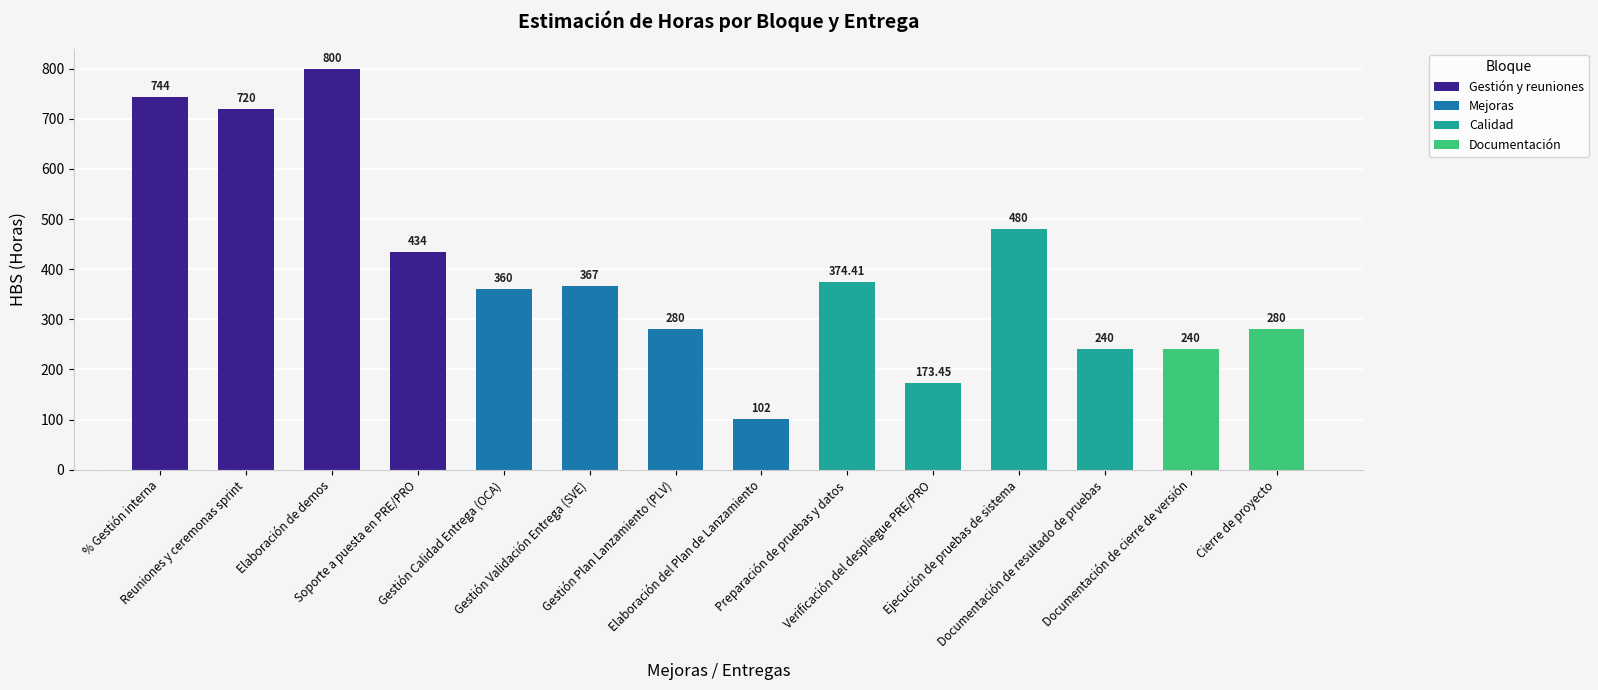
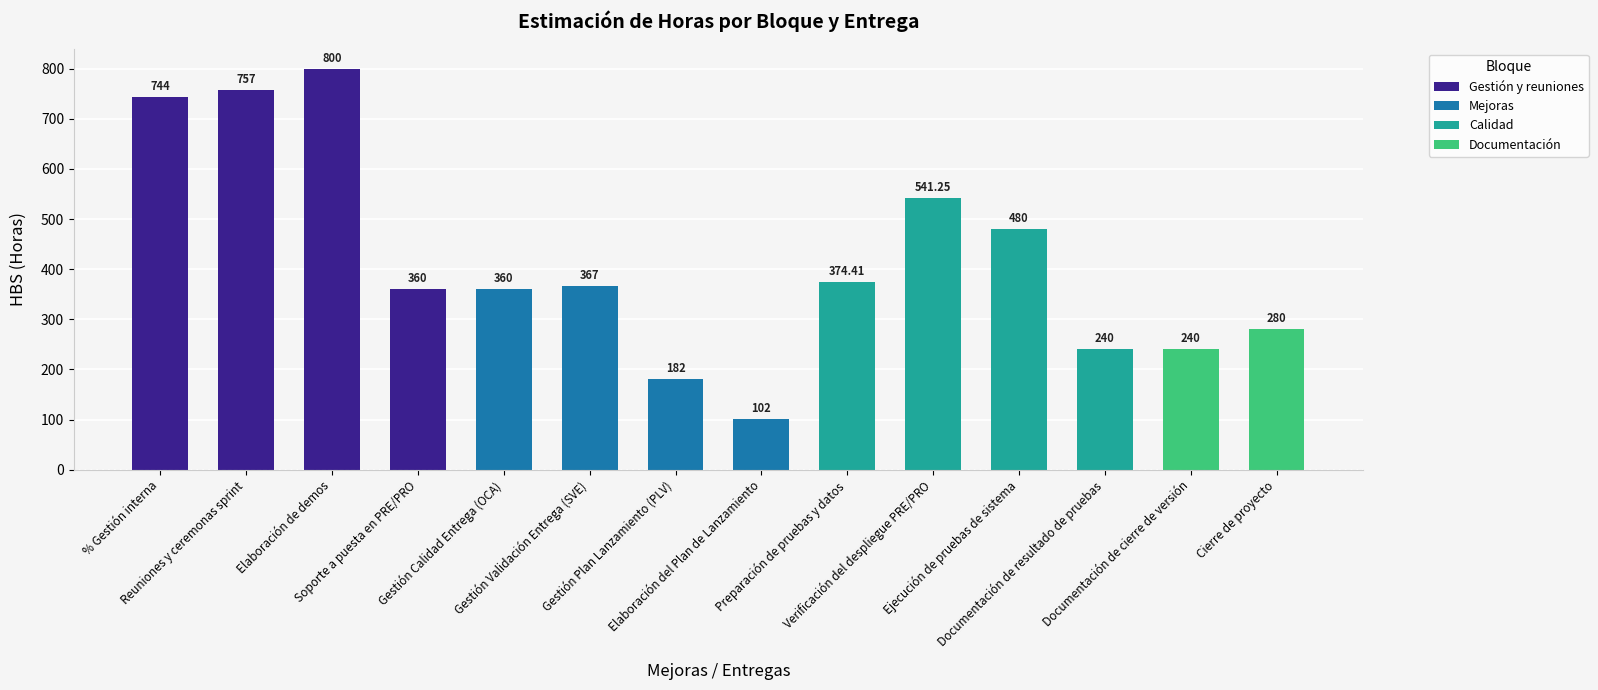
Reuniones y ceremonas sprint: 720 -> 757
Soporte a puesta en PRE/PRO: 434 -> 360
Gestión Plan Lanzamiento (PLV): 280 -> 182
Verificación del despliegue PRE/PRO: 173.45 -> 541.25
